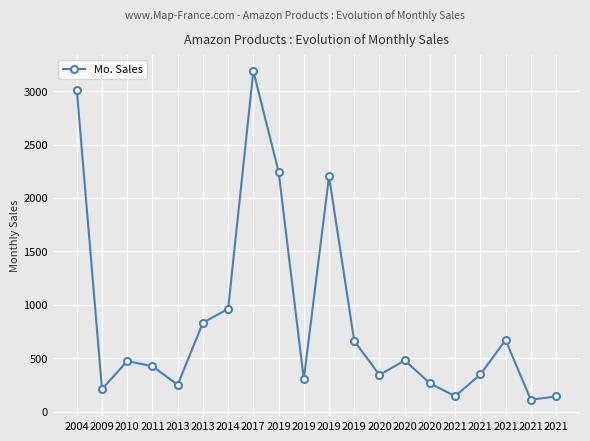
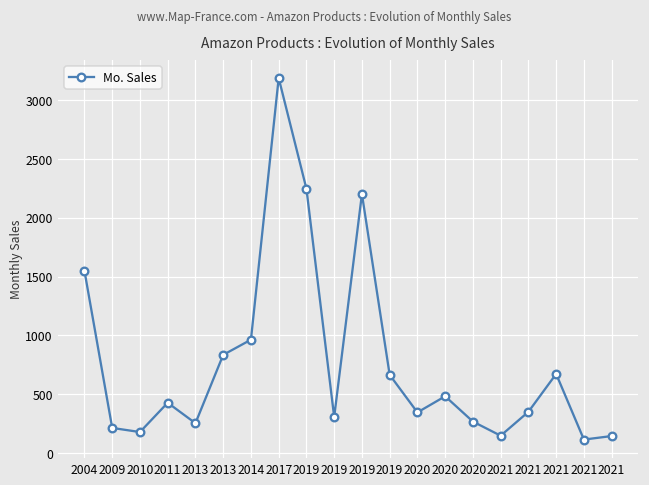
2004: 3010 -> 1550
2010: 480 -> 180
